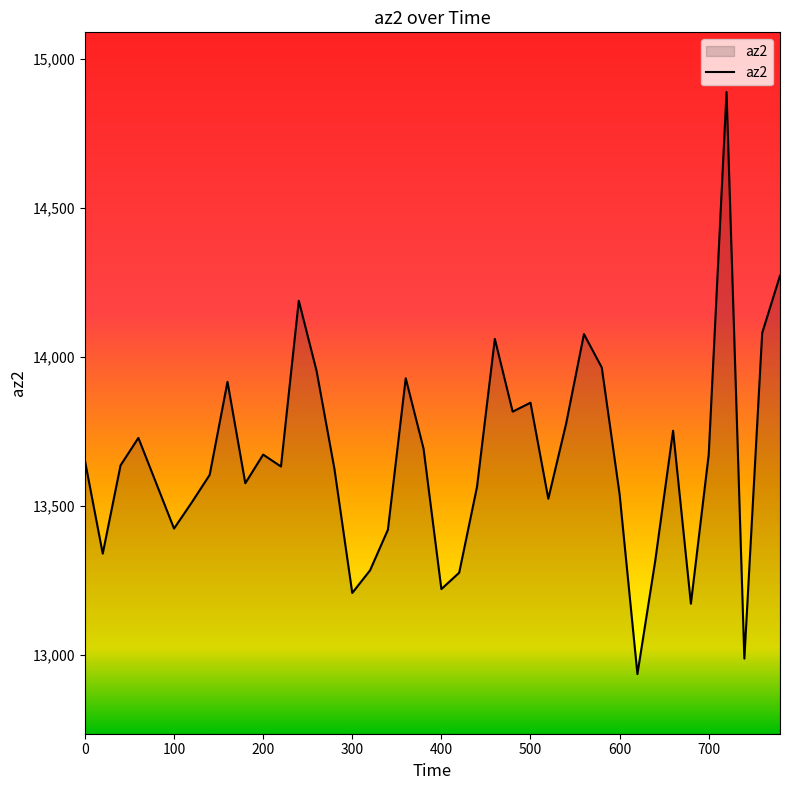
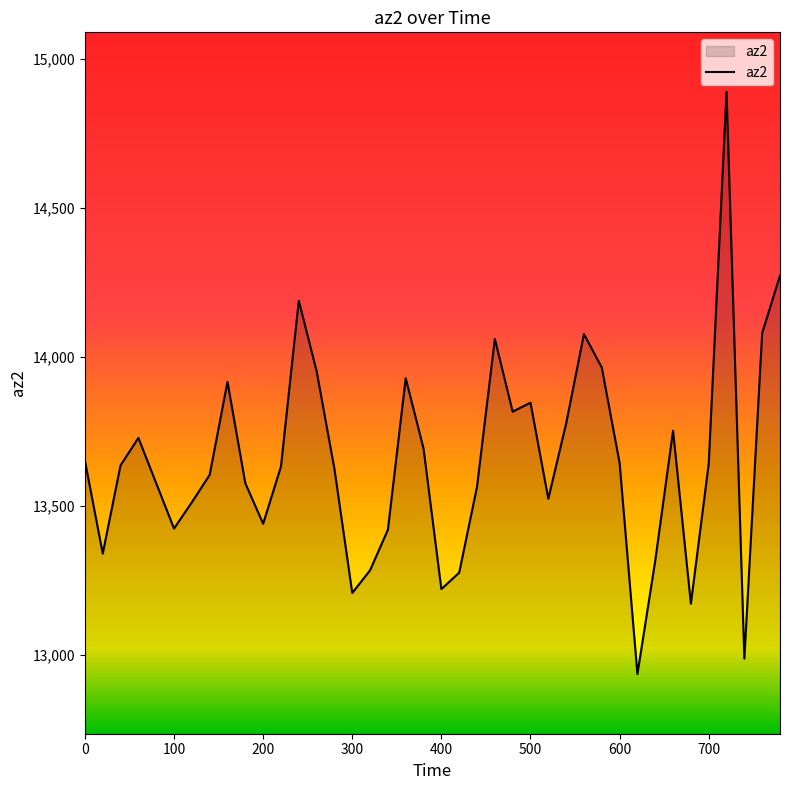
200: 13,670 -> 13,440
600: 13,540 -> 13,640
700: 13,670 -> 13,640
